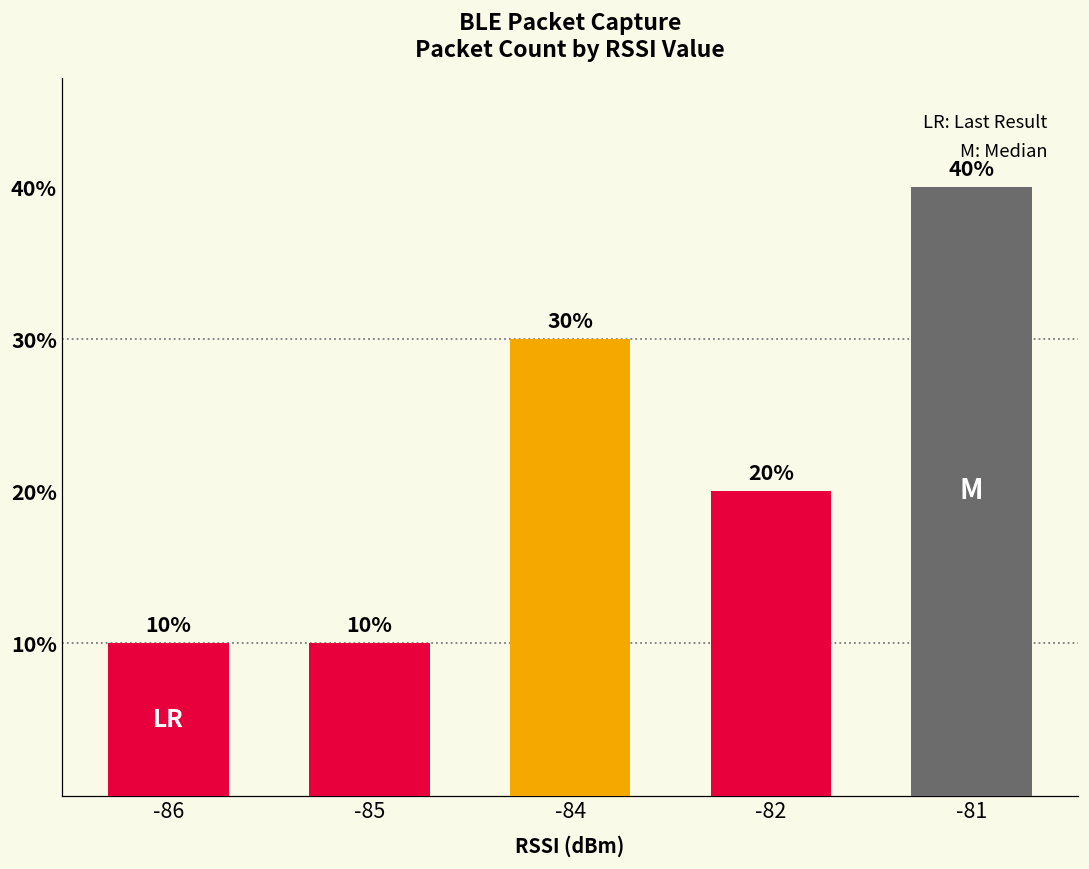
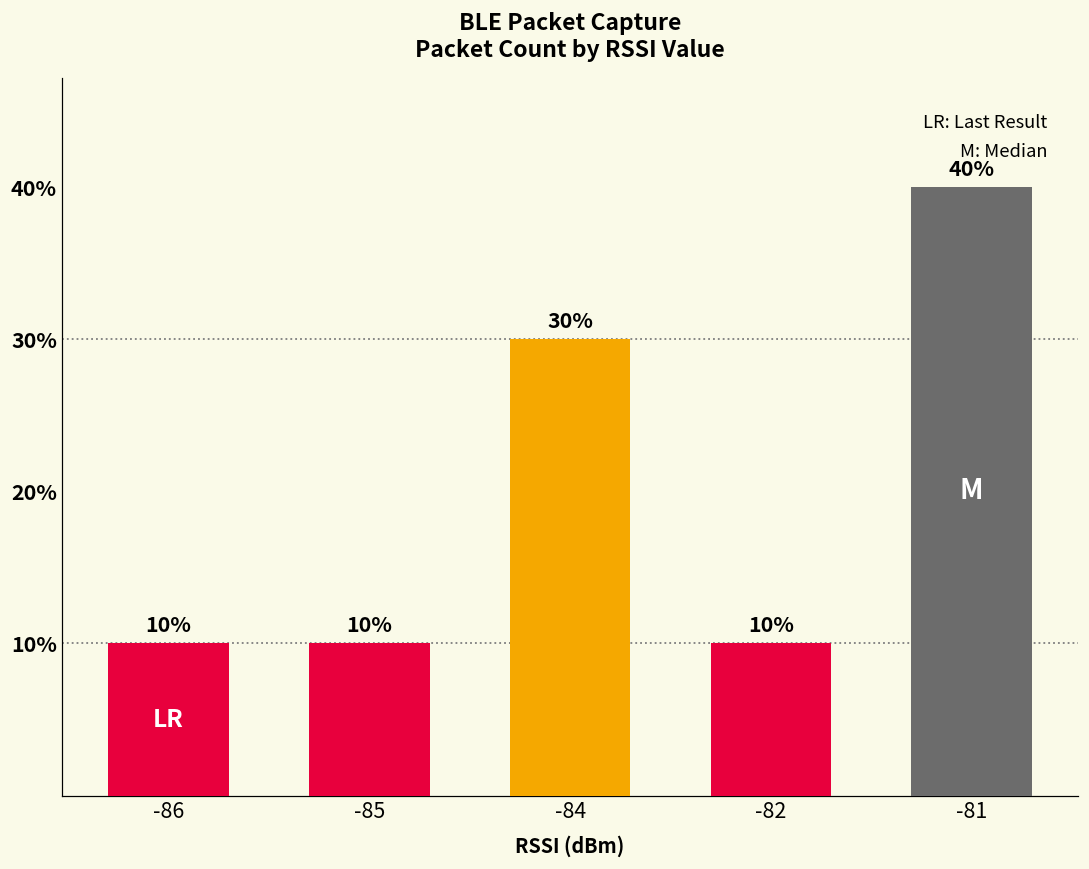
-82: 20% -> 10%
